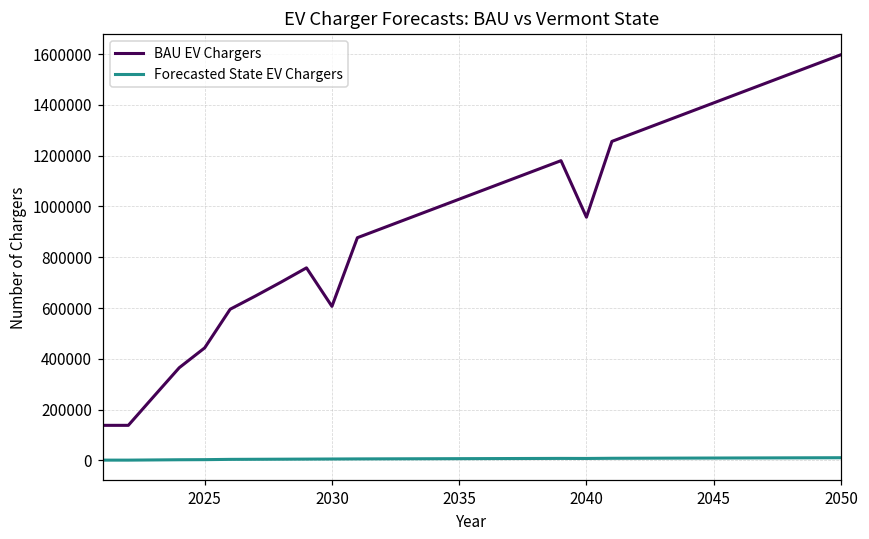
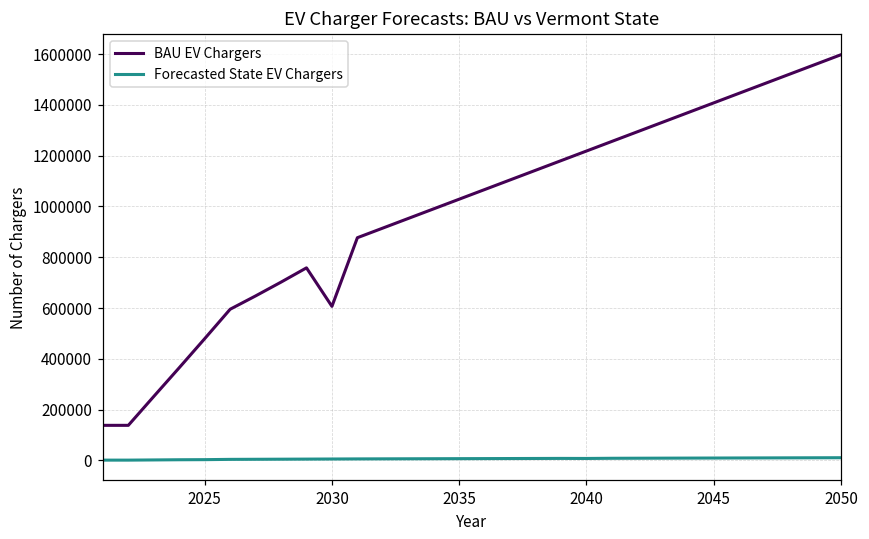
BAU EV Chargers, 2025: 440000 -> 480000
BAU EV Chargers, 2040: 960000 -> 1220000
